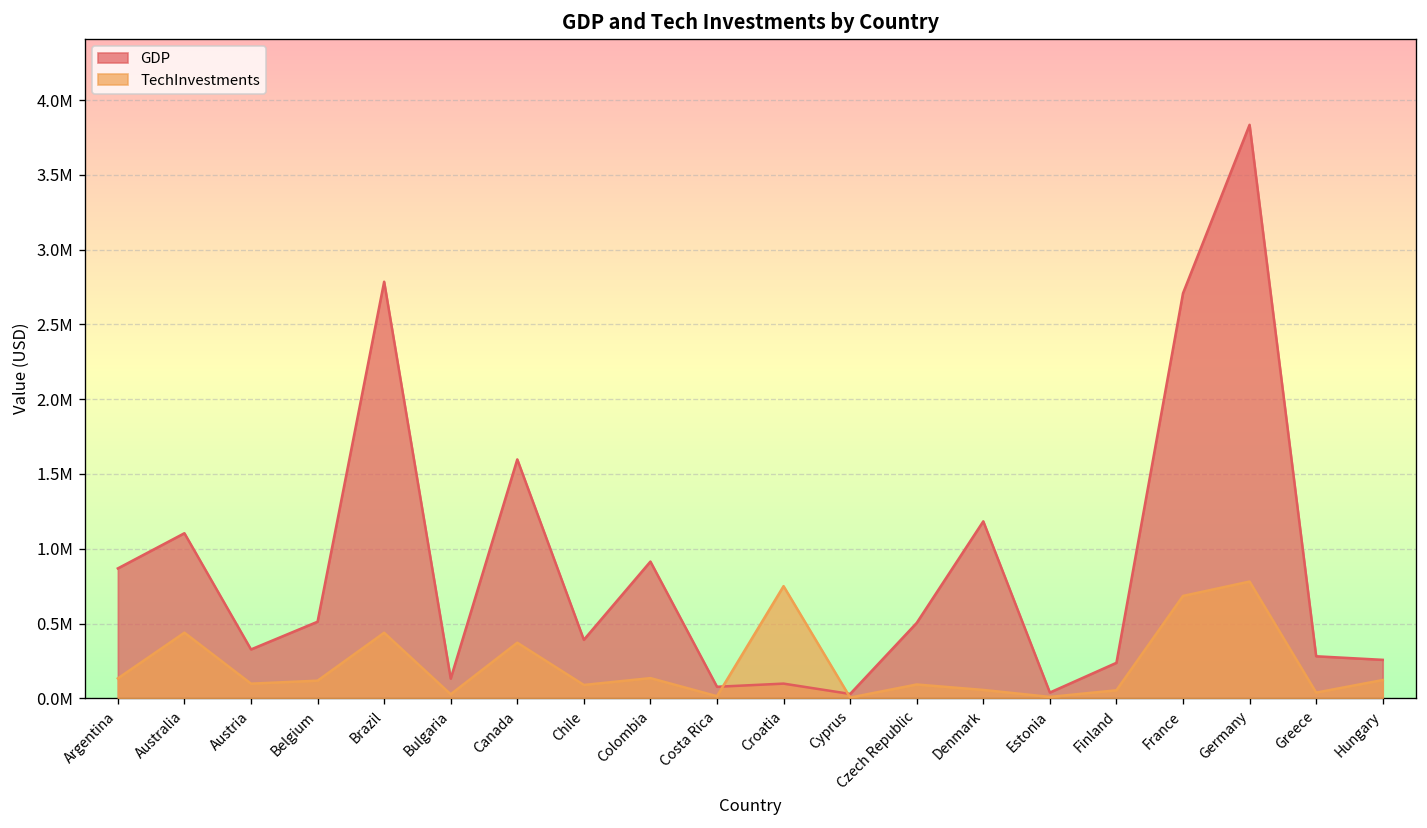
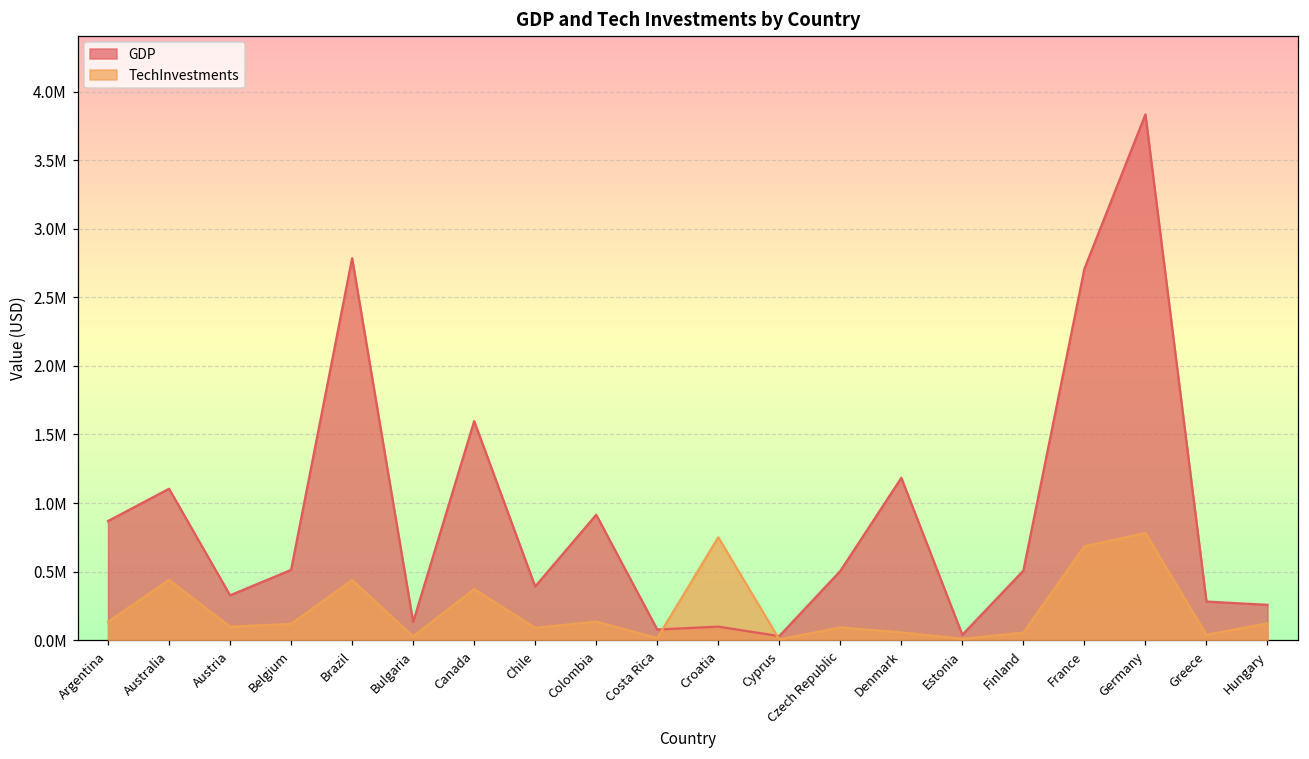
GDP, Finland: 240000 -> 510000
